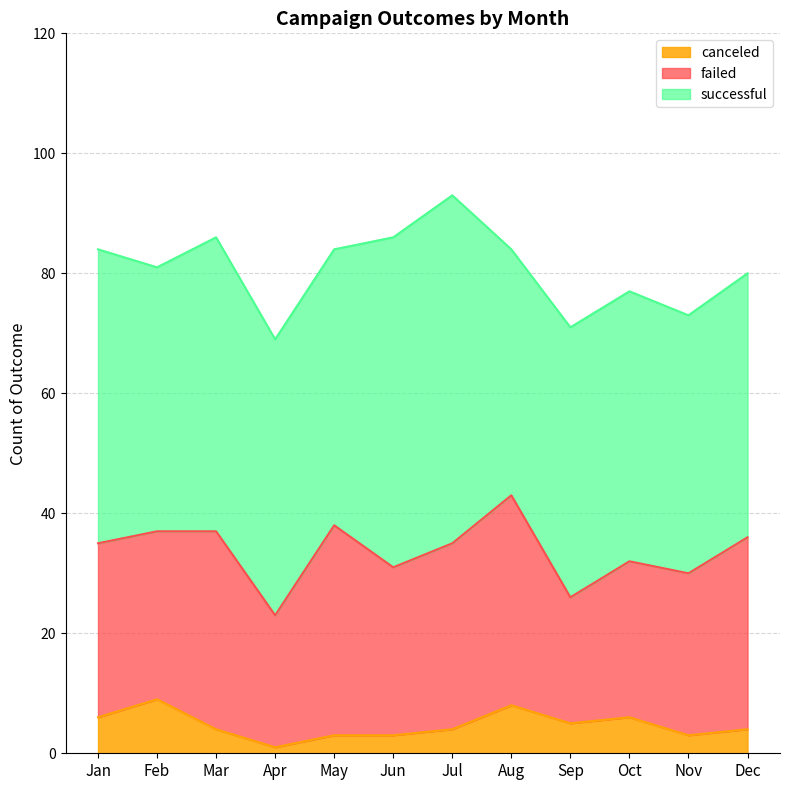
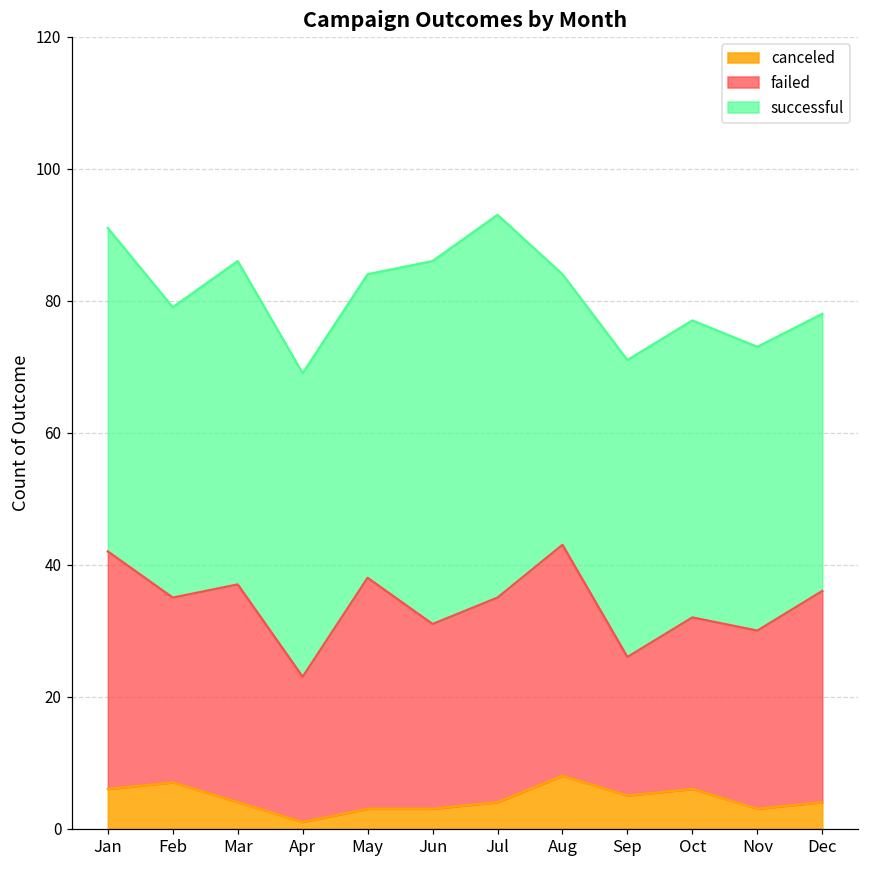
failed, Jan: 29 -> 36
canceled, Feb: 9 -> 7
successful, Dec: 44 -> 42
